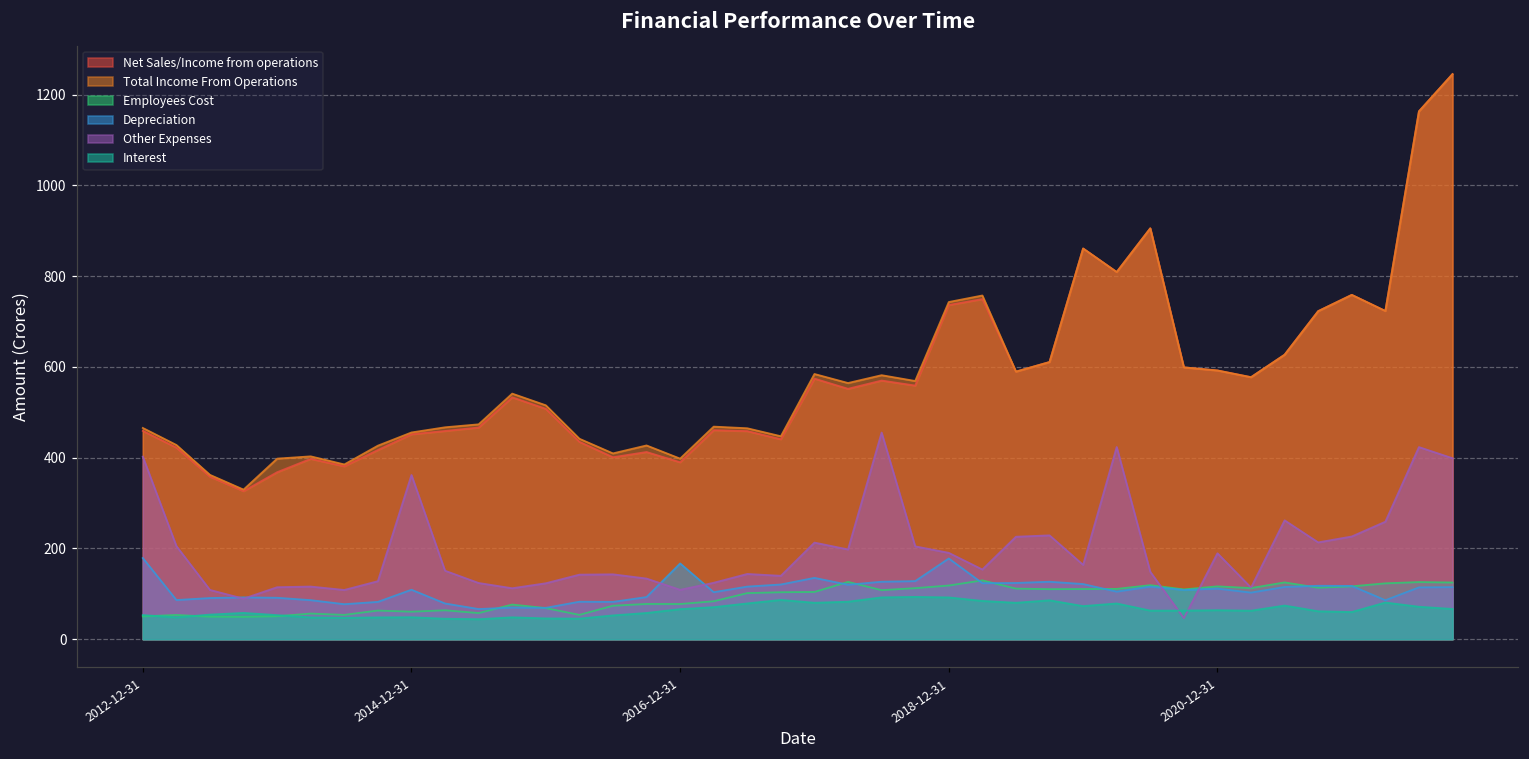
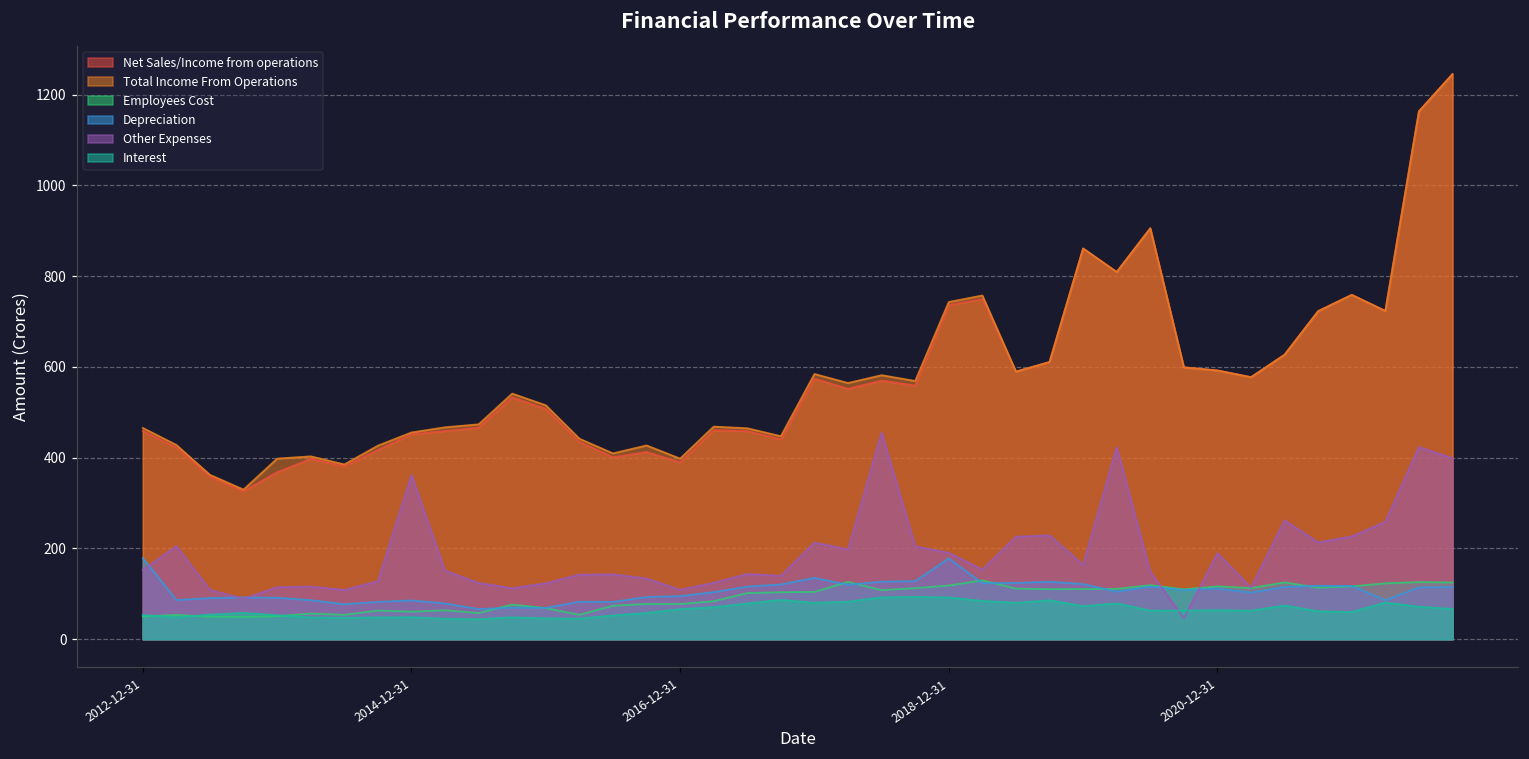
Other Expenses, 2012-12-31: 400 -> 150
Depreciation, 2014-12-31: 110 -> 90
Depreciation, 2016-12-31: 170 -> 100
